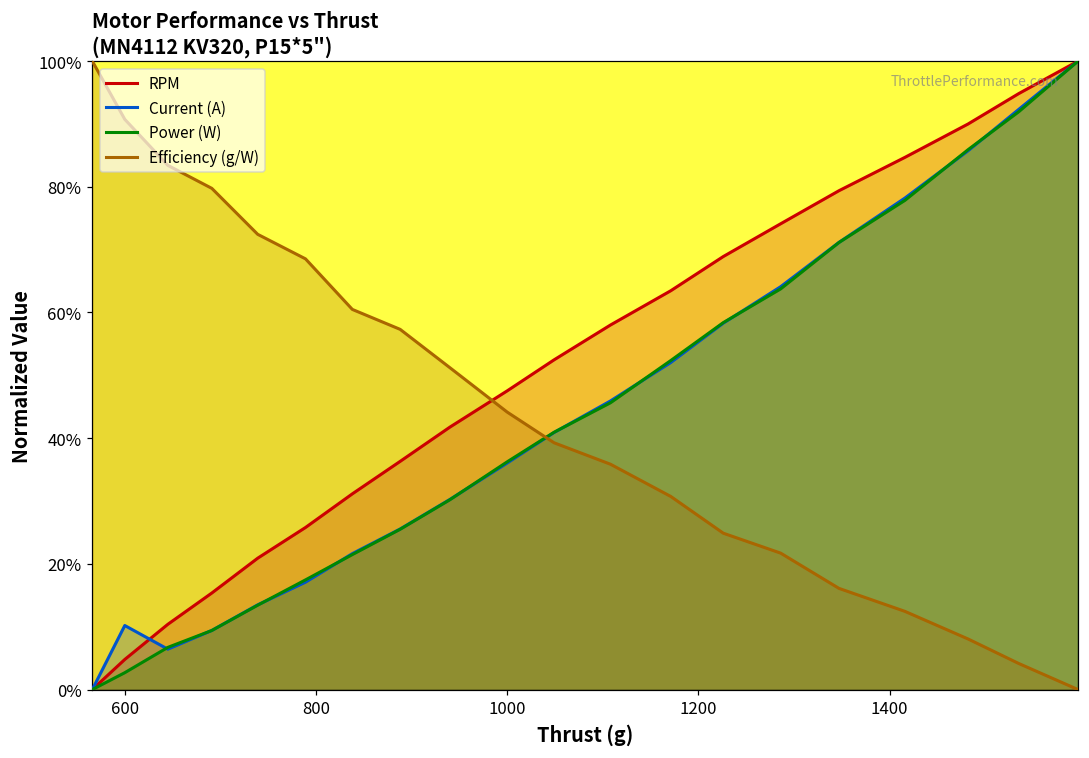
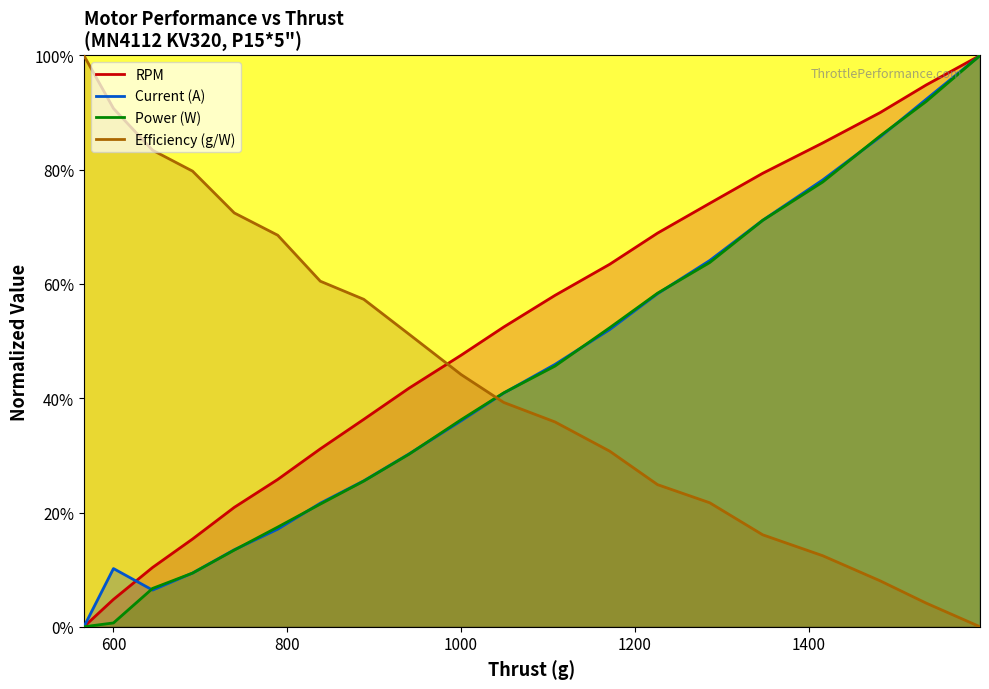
Power (W), 600: 3% -> 1%
